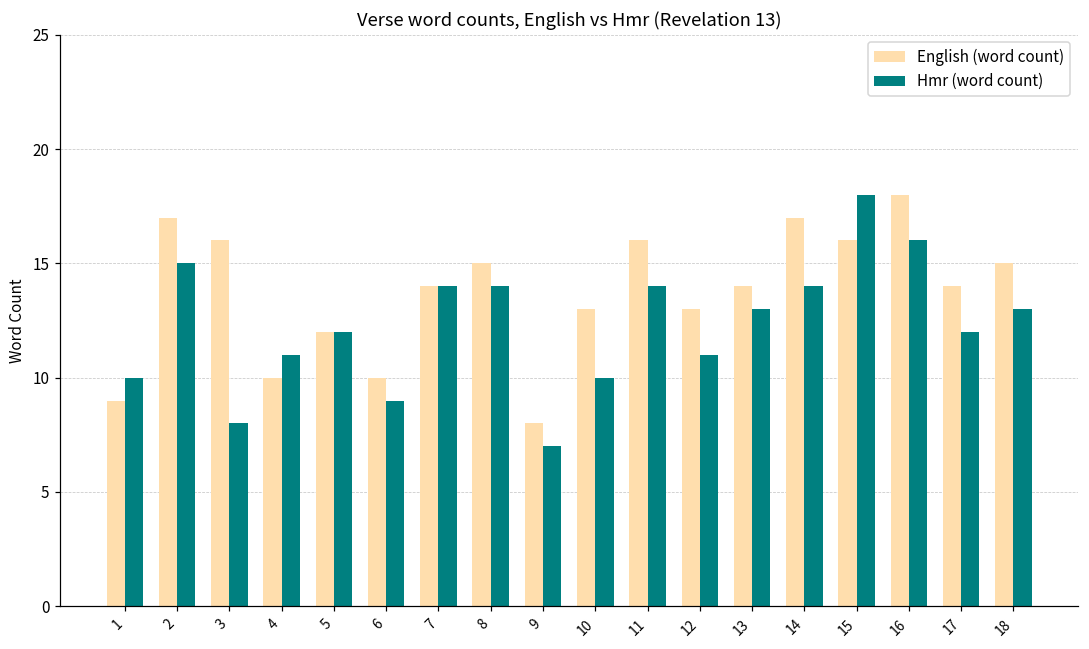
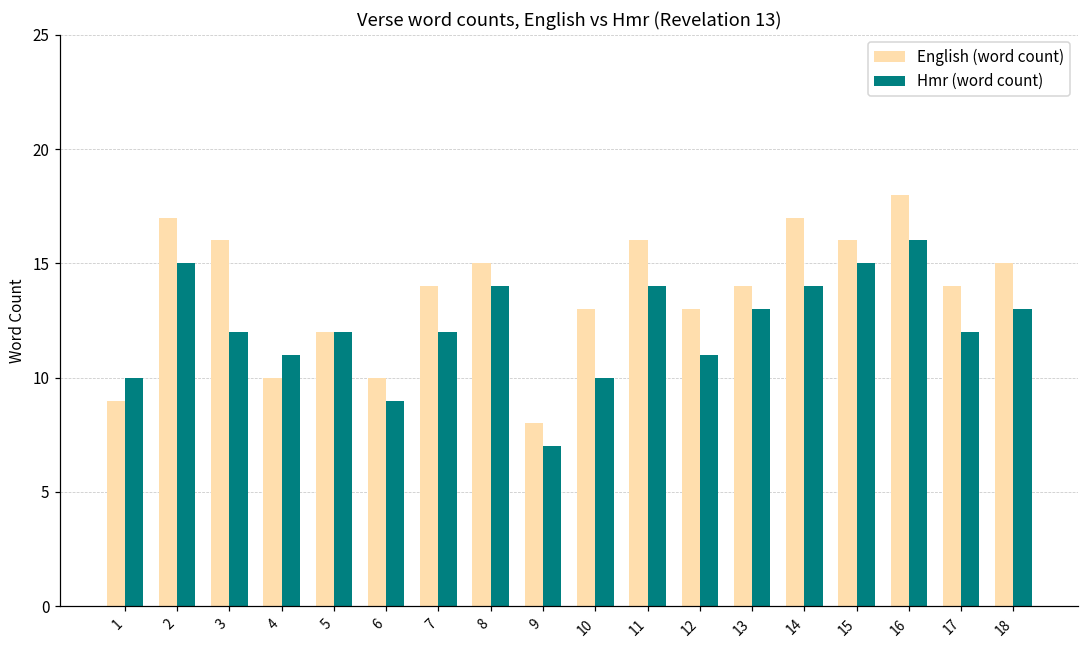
Hmr (word count), 3: 8 -> 12
Hmr (word count), 7: 14 -> 12
Hmr (word count), 15: 18 -> 15
